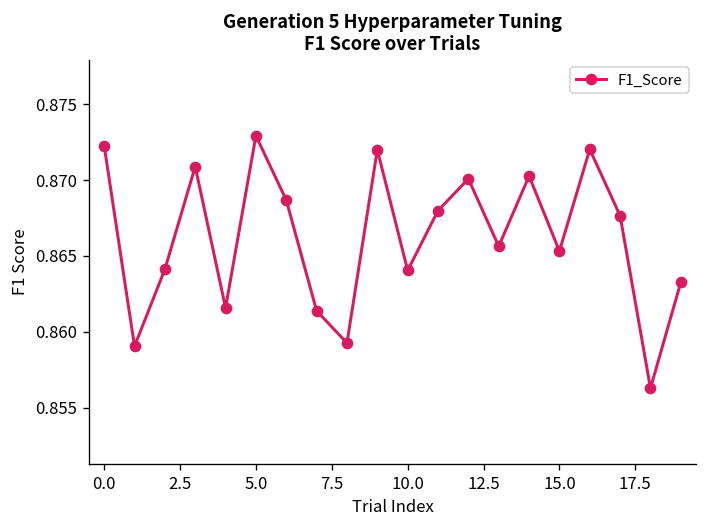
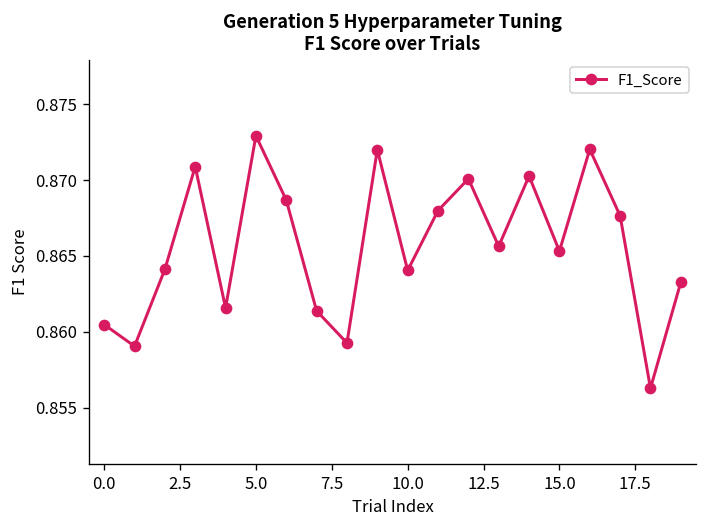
0.0: 0.8723 -> 0.8605
